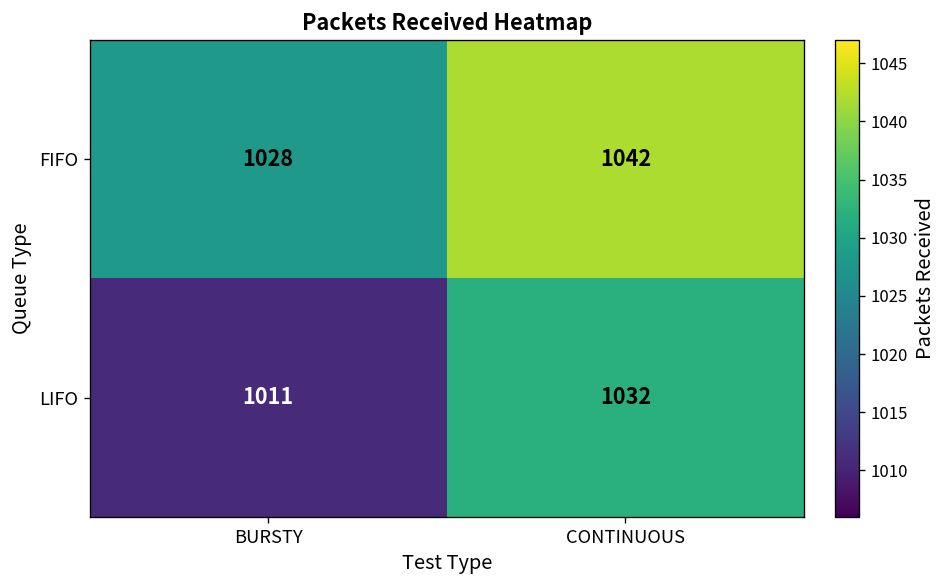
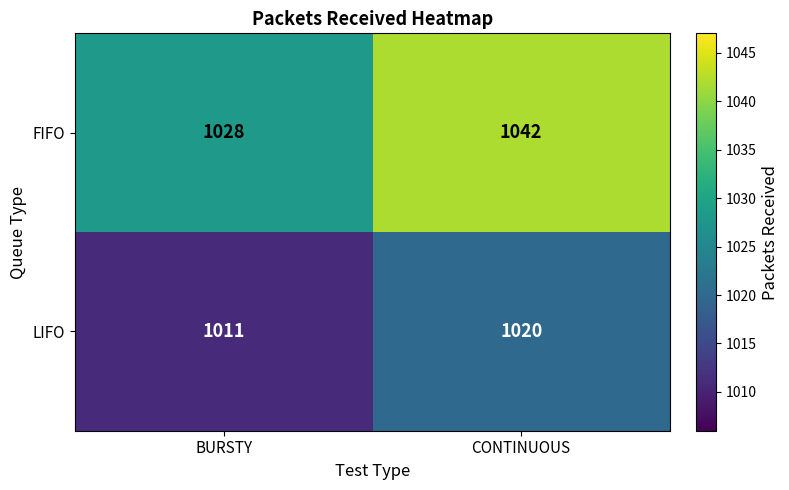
LIFO, CONTINUOUS: 1032 -> 1020
